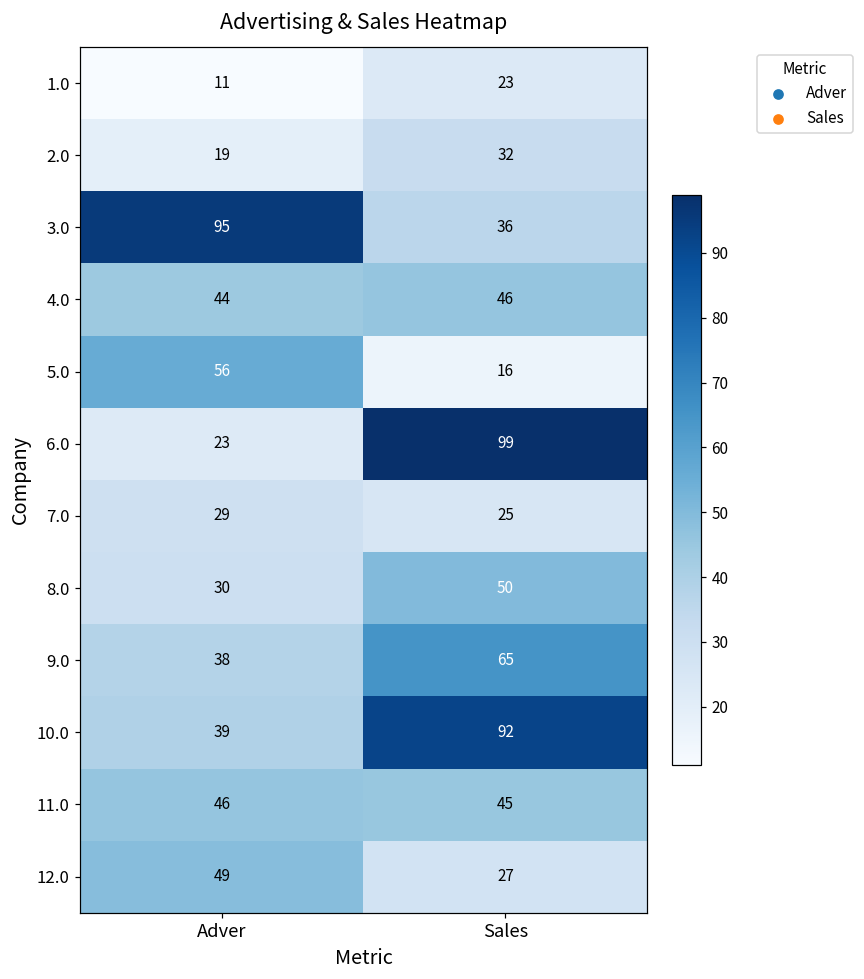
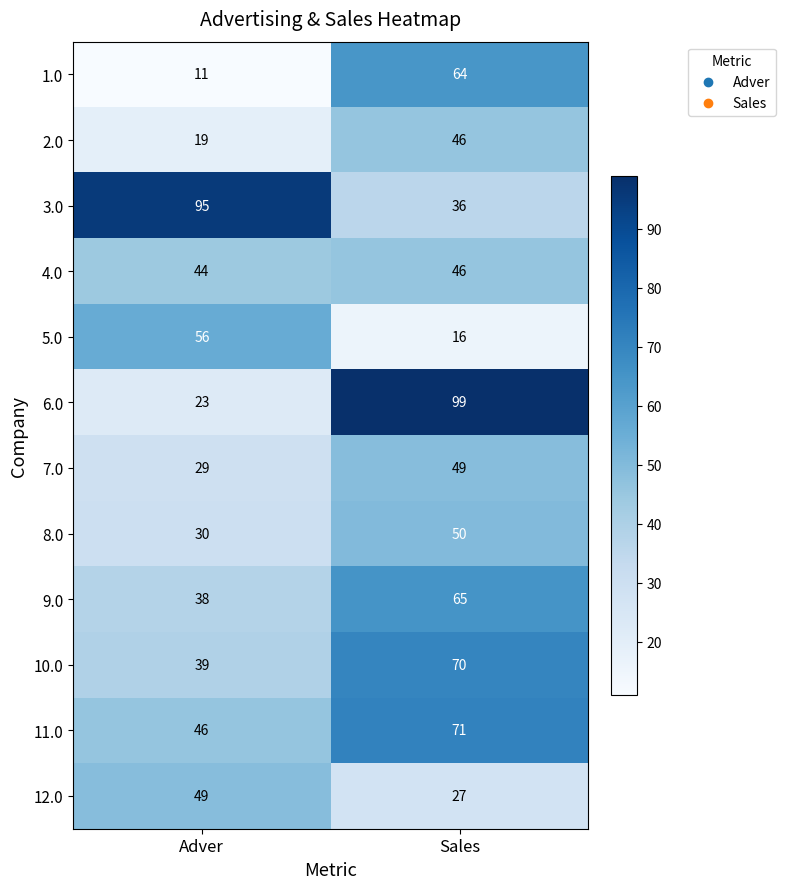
1.0, Sales: 23 -> 64
2.0, Sales: 32 -> 46
7.0, Sales: 25 -> 49
10.0, Sales: 92 -> 70
11.0, Sales: 45 -> 71
